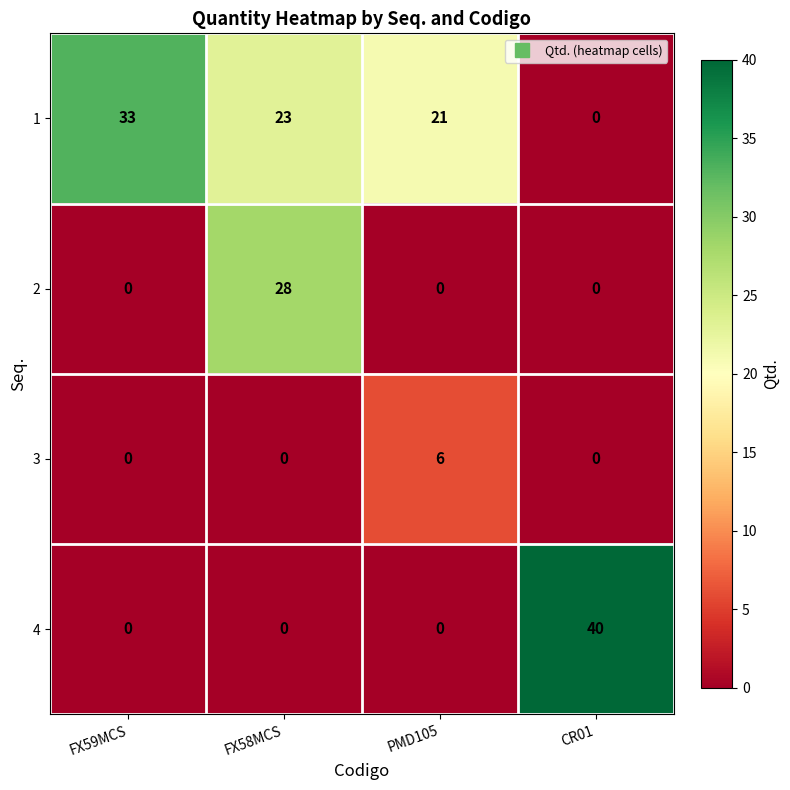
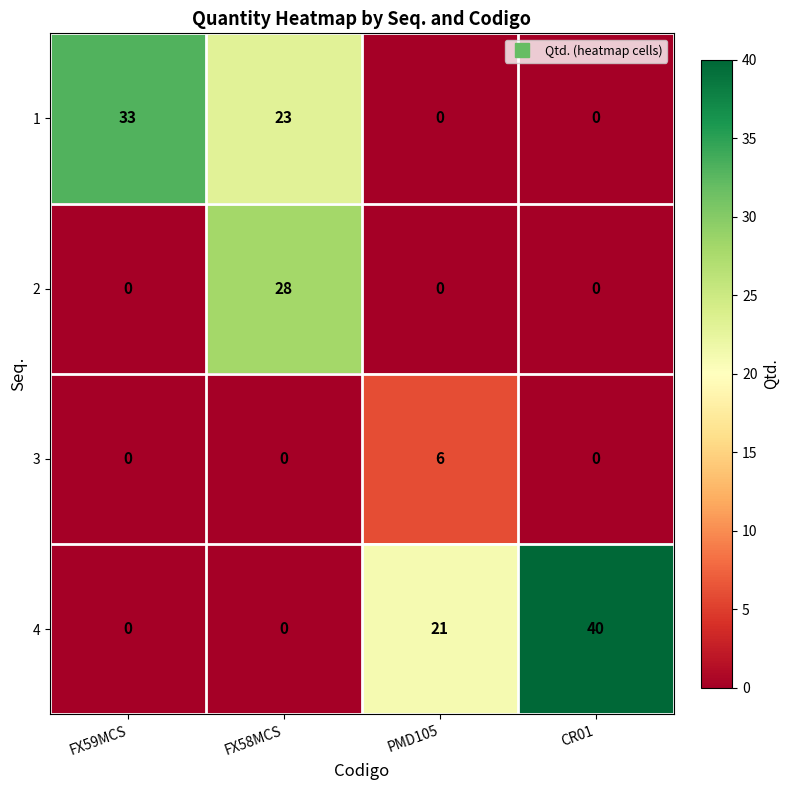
1, PMD105: 21 -> 0
4, PMD105: 0 -> 21
